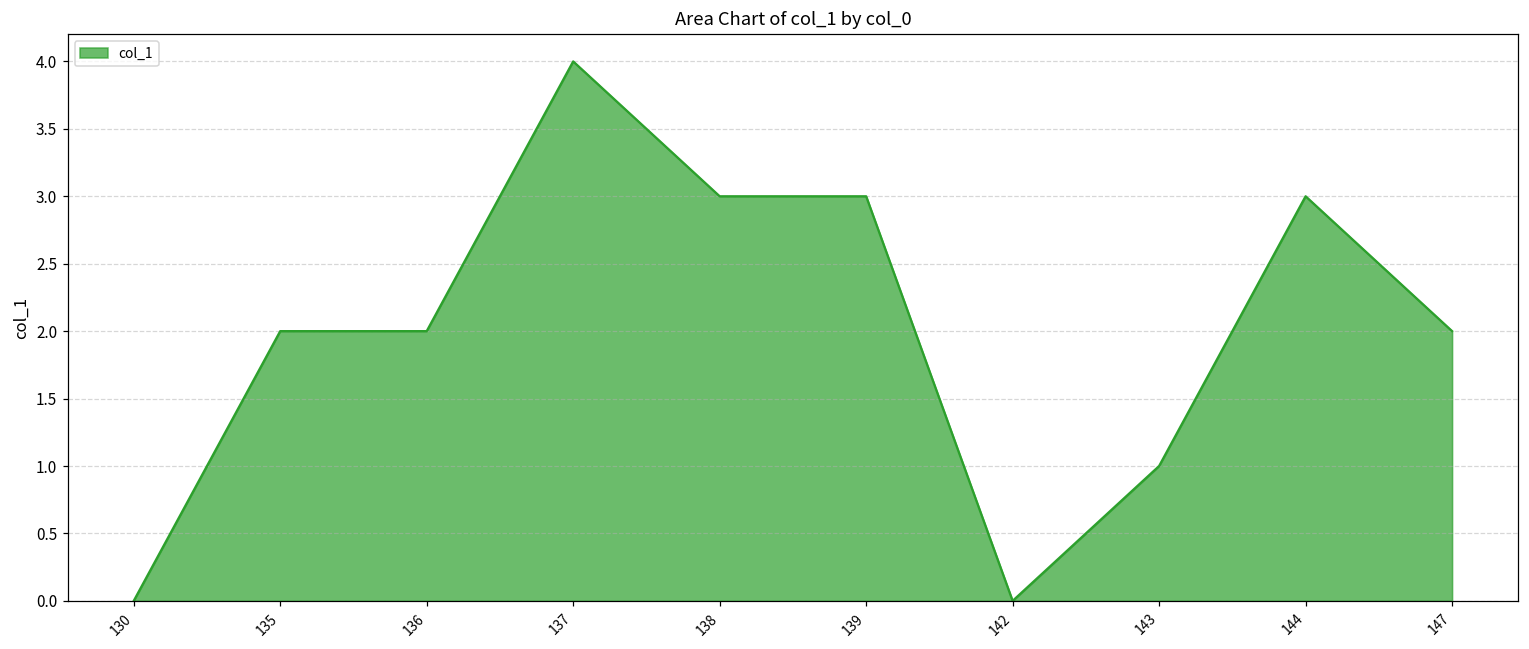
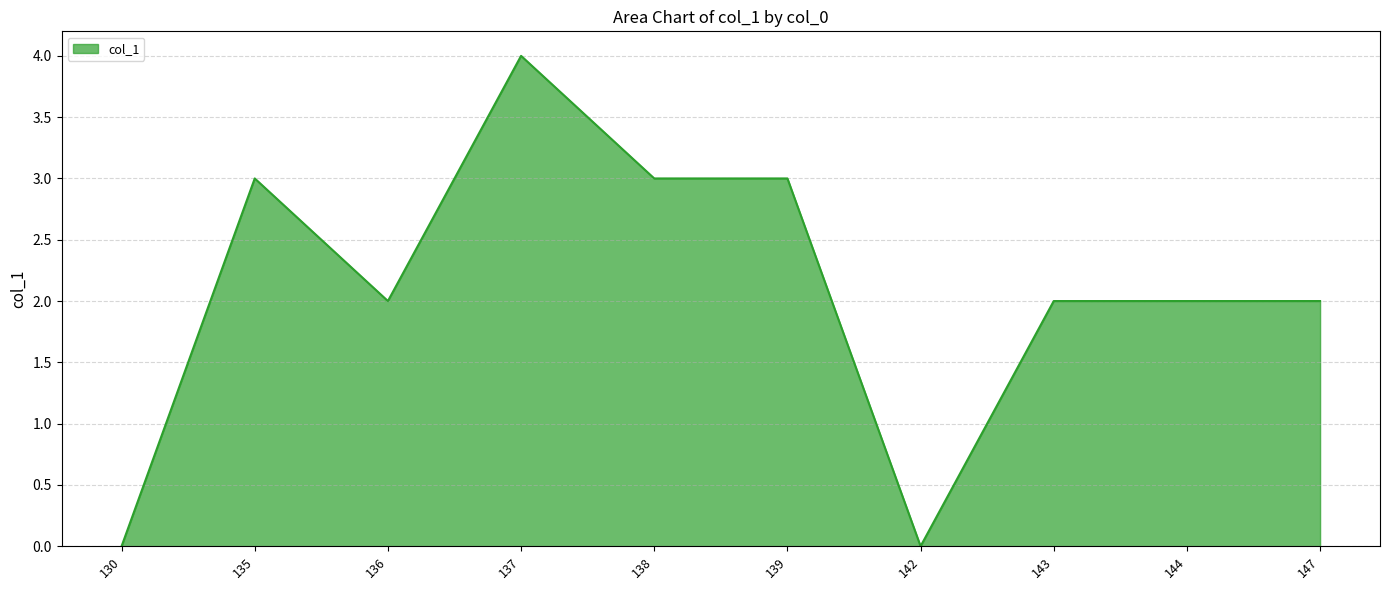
135: 2 -> 3
143: 1 -> 2
144: 3 -> 2
